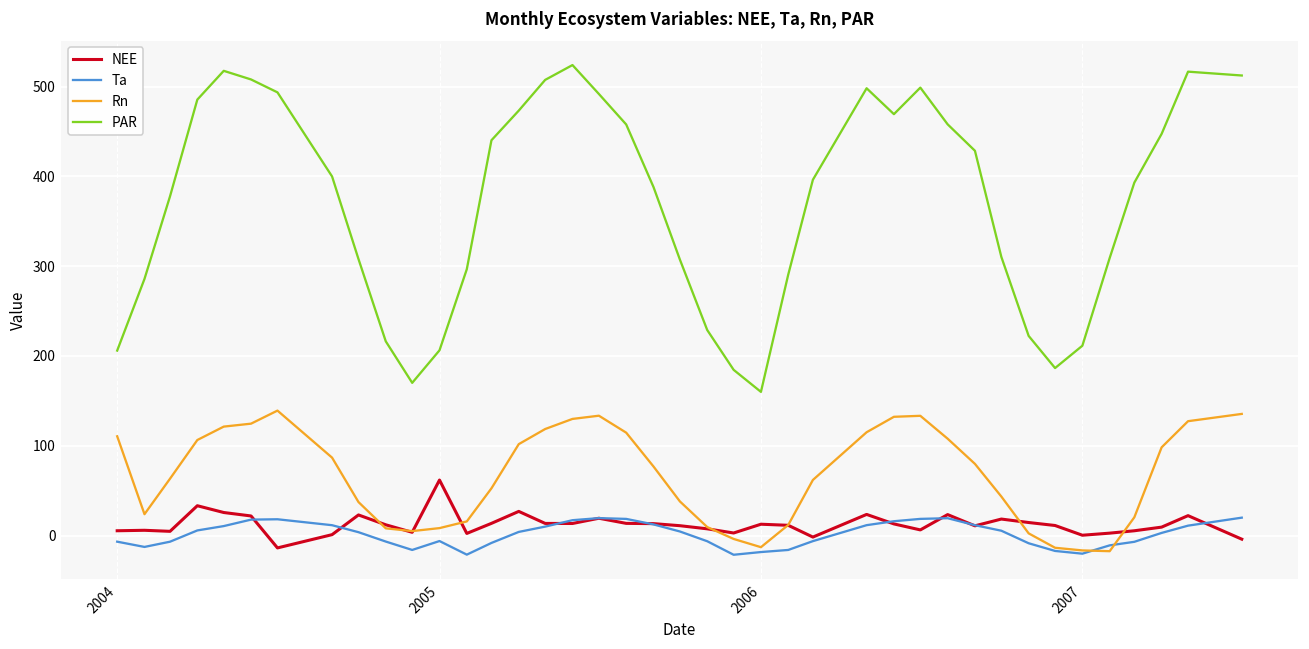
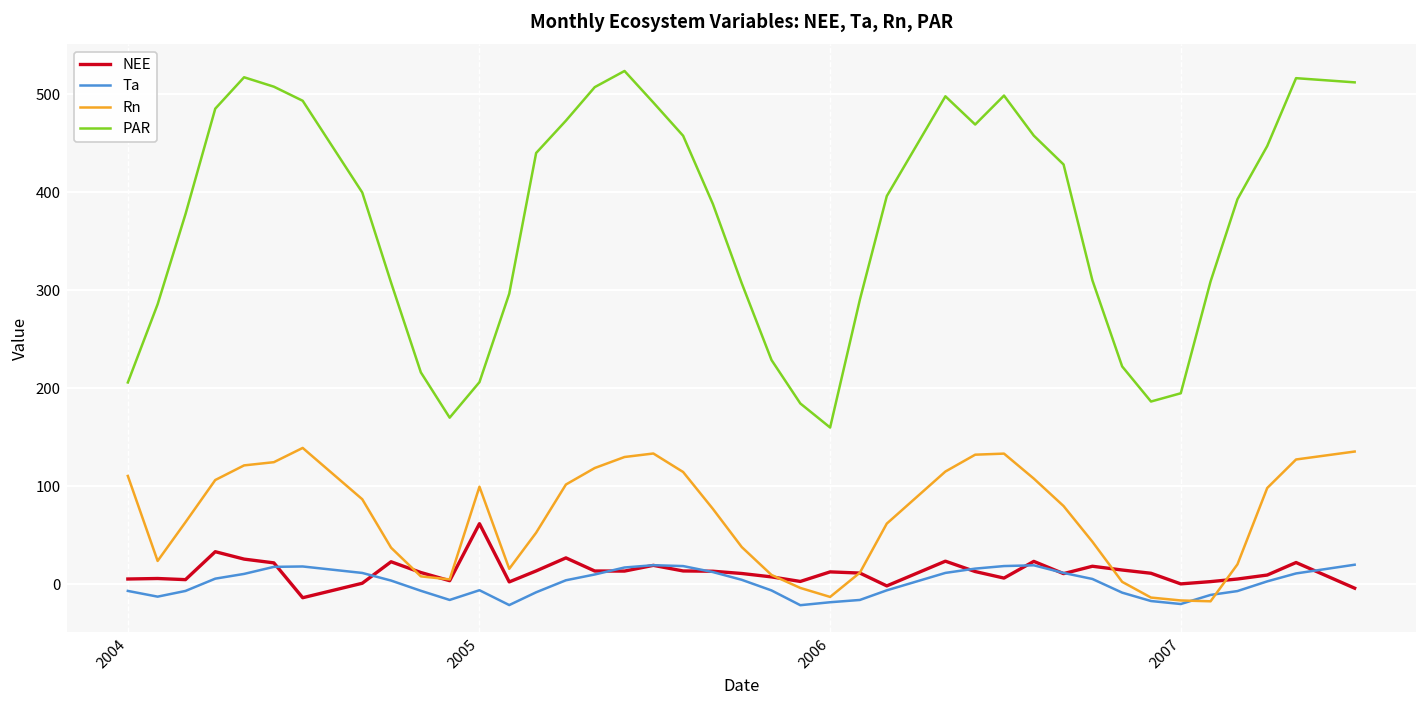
Rn, 2005: 10 -> 100
PAR, 2007: 210 -> 190
